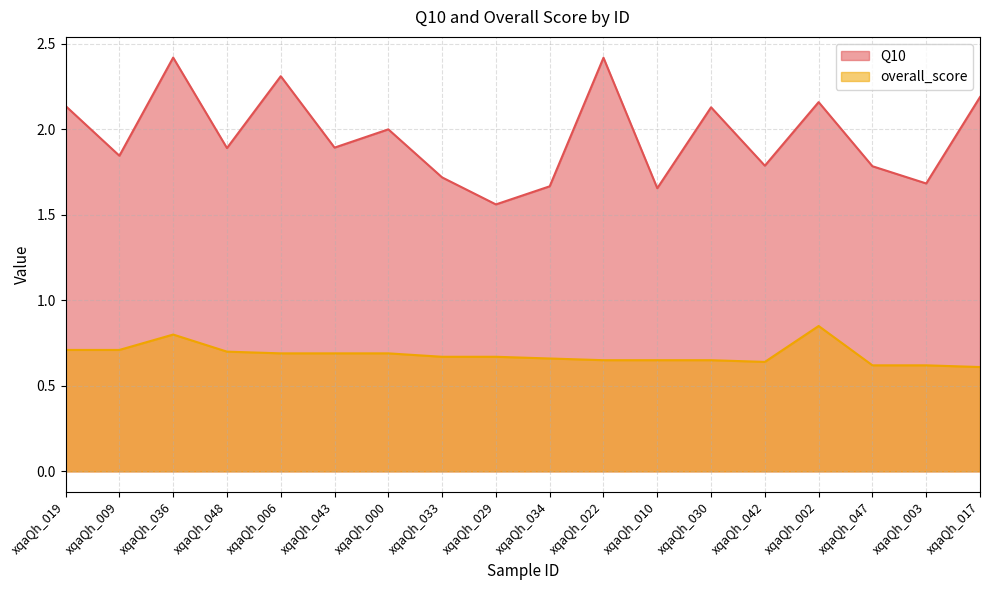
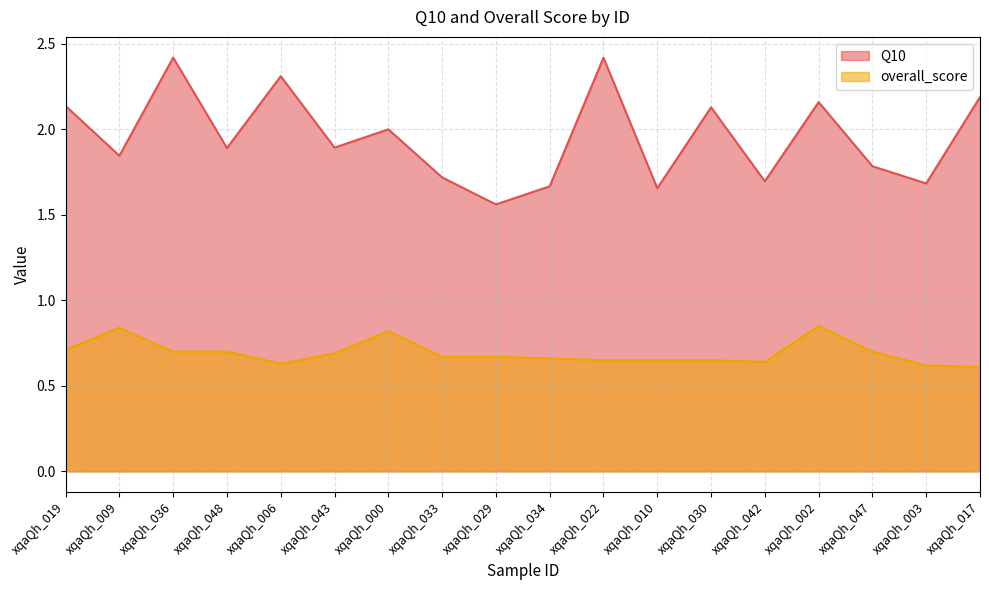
overall_score, xqaQh_009: 0.71 -> 0.84
overall_score, xqaQh_036: 0.8 -> 0.7
overall_score, xqaQh_006: 0.69 -> 0.63
overall_score, xqaQh_000: 0.69 -> 0.82
Q10, xqaQh_042: 1.79 -> 1.70
overall_score, xqaQh_047: 0.62 -> 0.70
